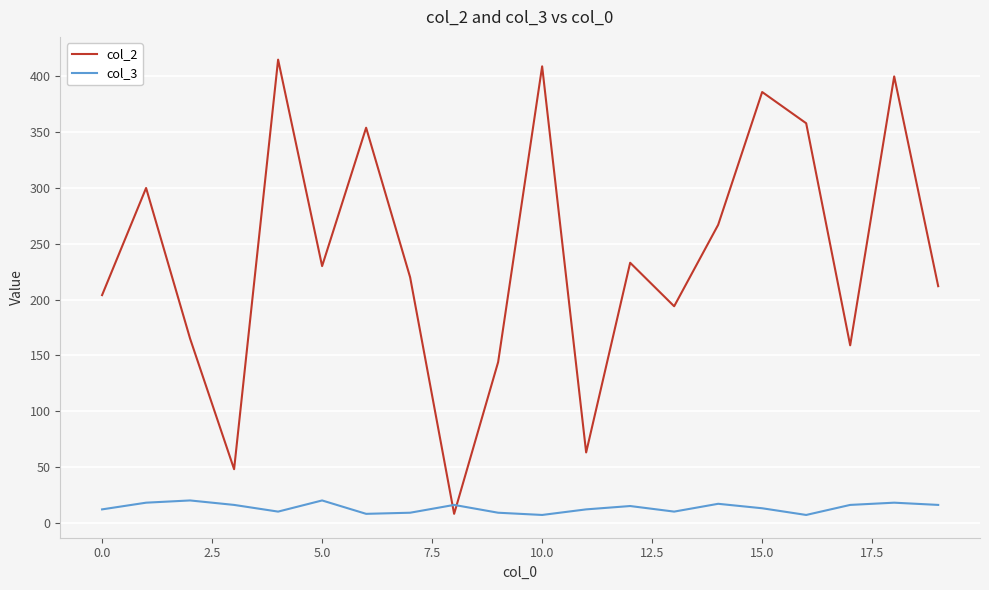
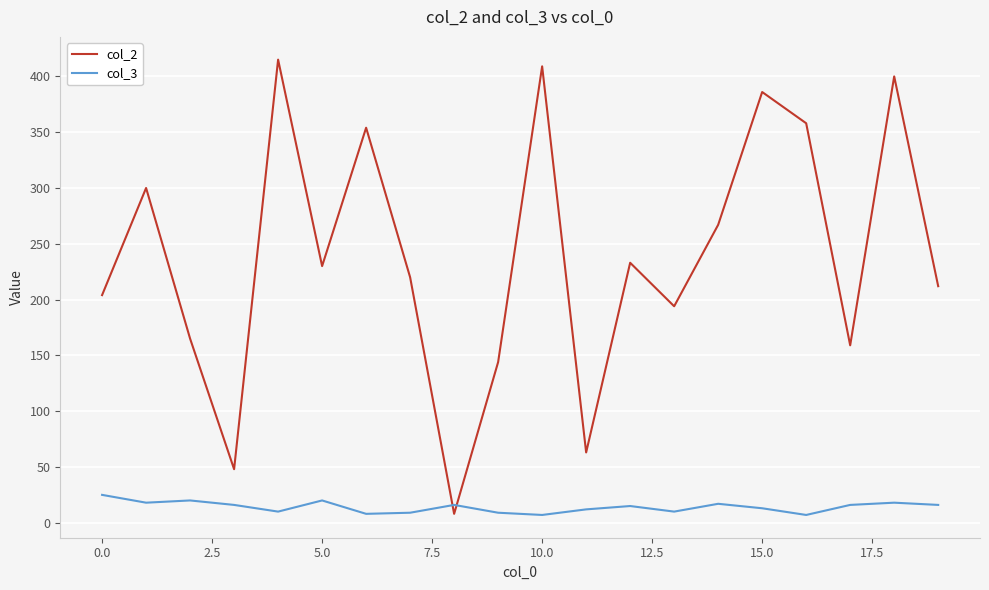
col_3, 0.0: 12 -> 25
